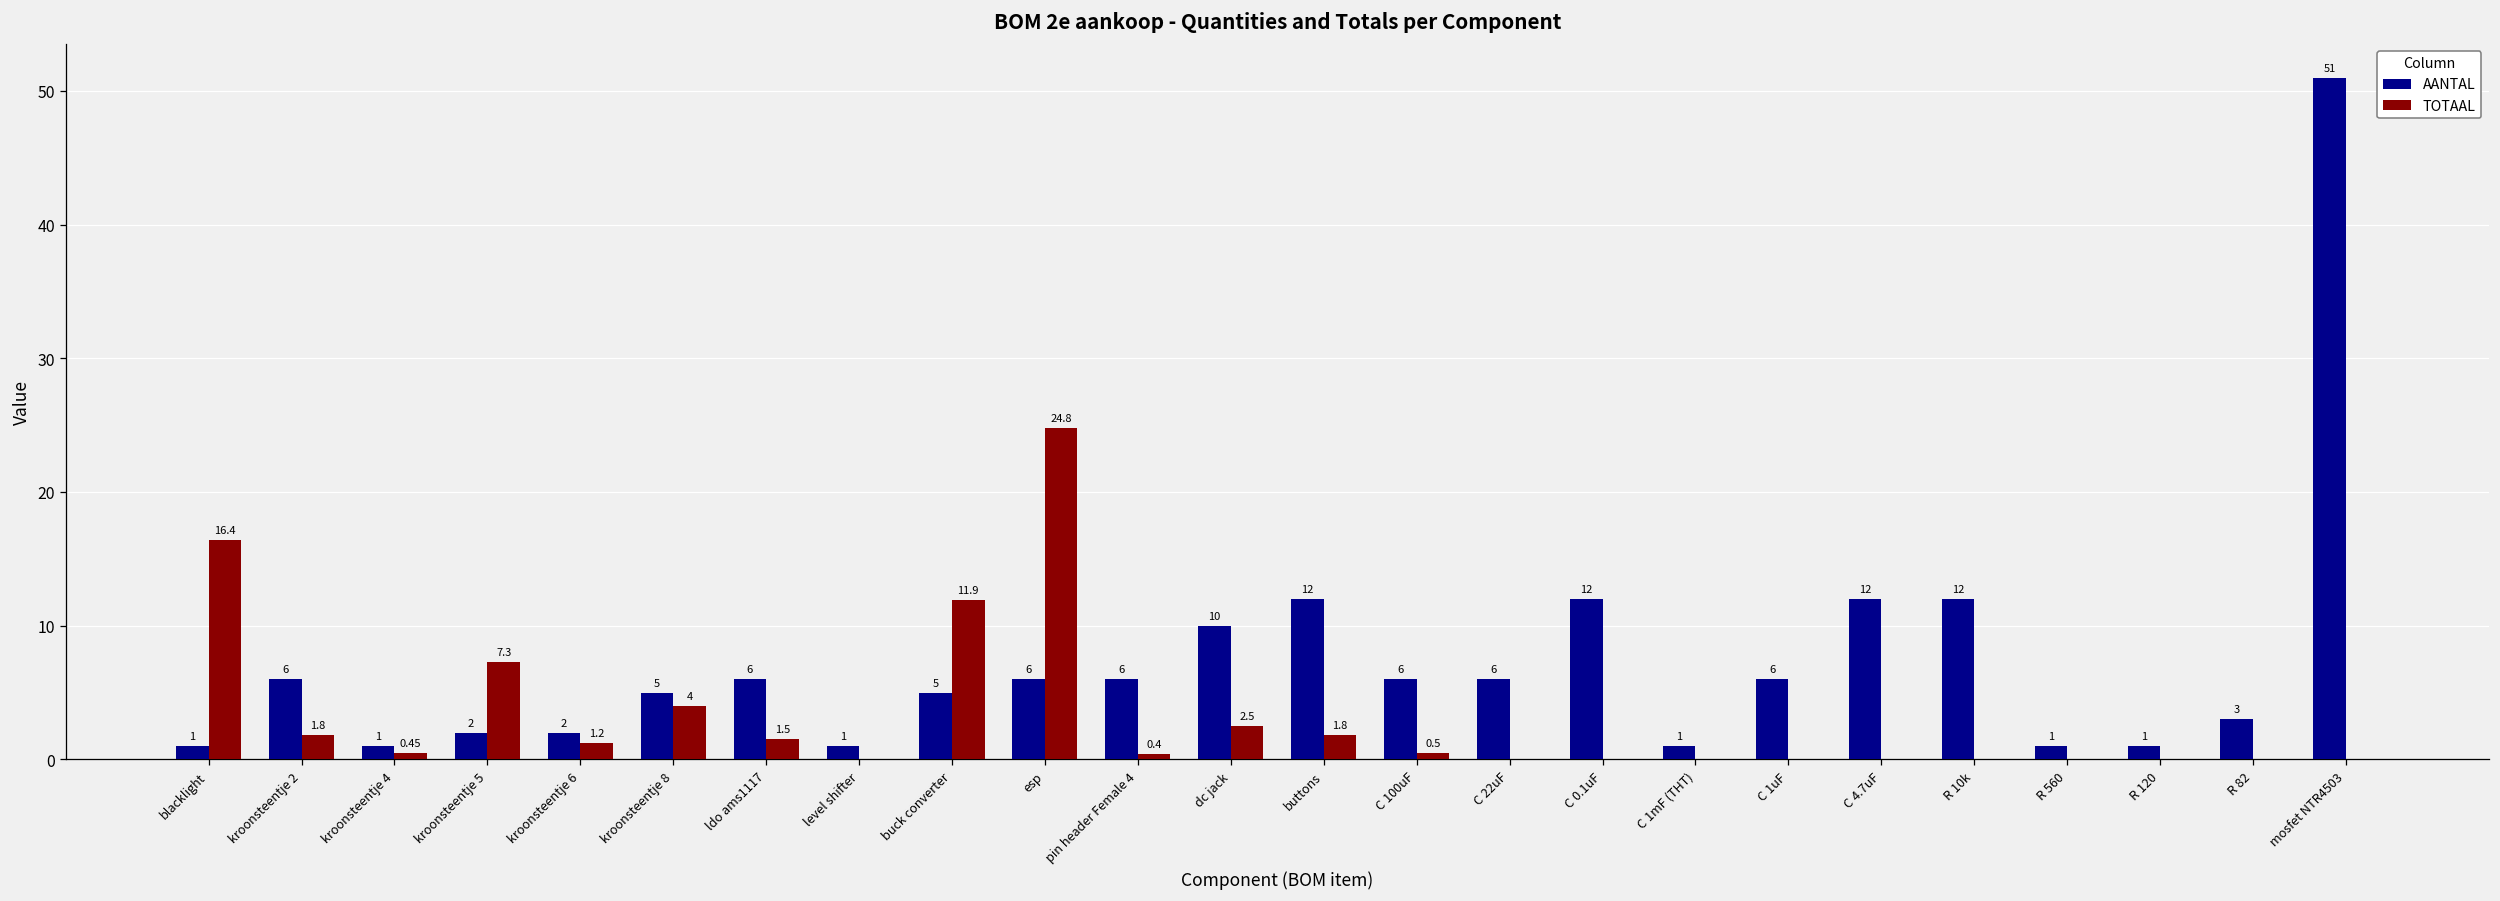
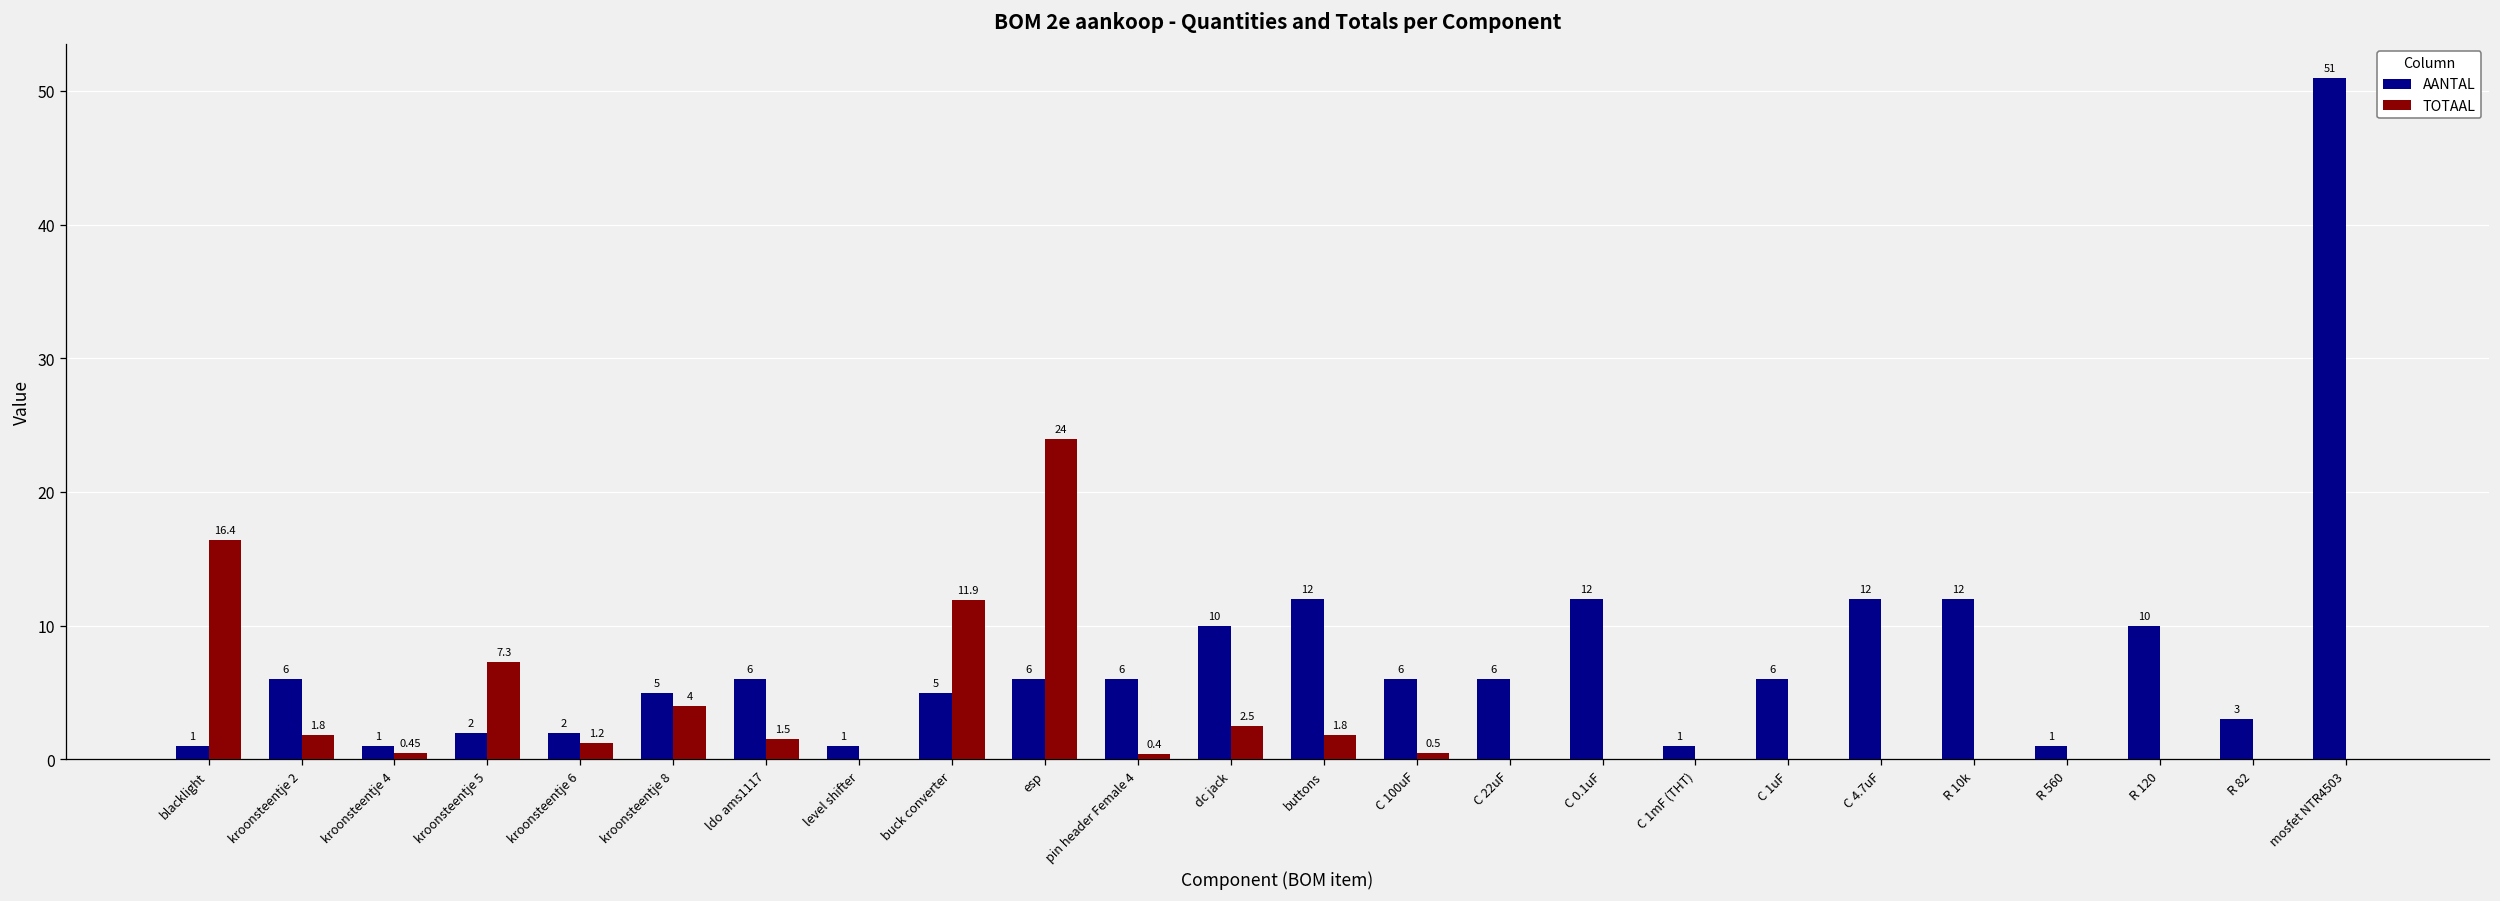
TOTAAL, esp: 24.8 -> 24
AANTAL, R 120: 1 -> 10
